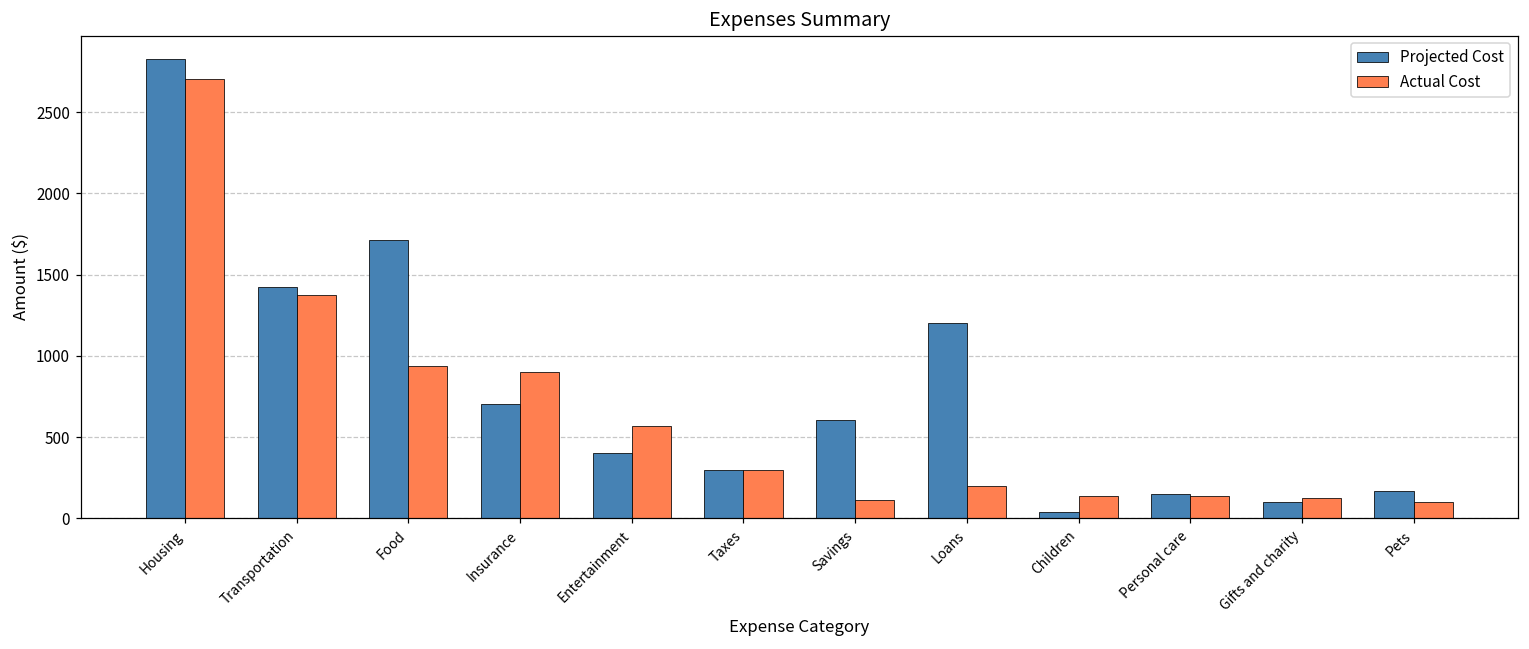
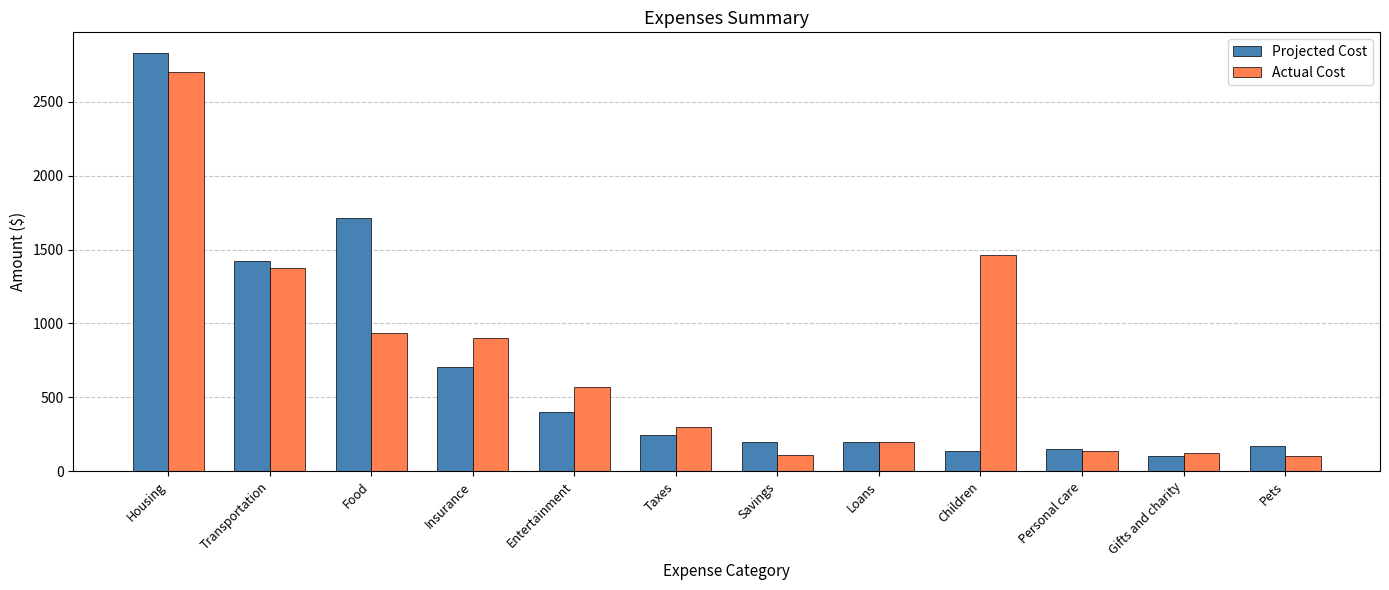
Projected Cost, Taxes: 300 -> 240
Projected Cost, Savings: 600 -> 200
Projected Cost, Loans: 1200 -> 200
Projected Cost, Children: 40 -> 140
Actual Cost, Children: 140 -> 1460
